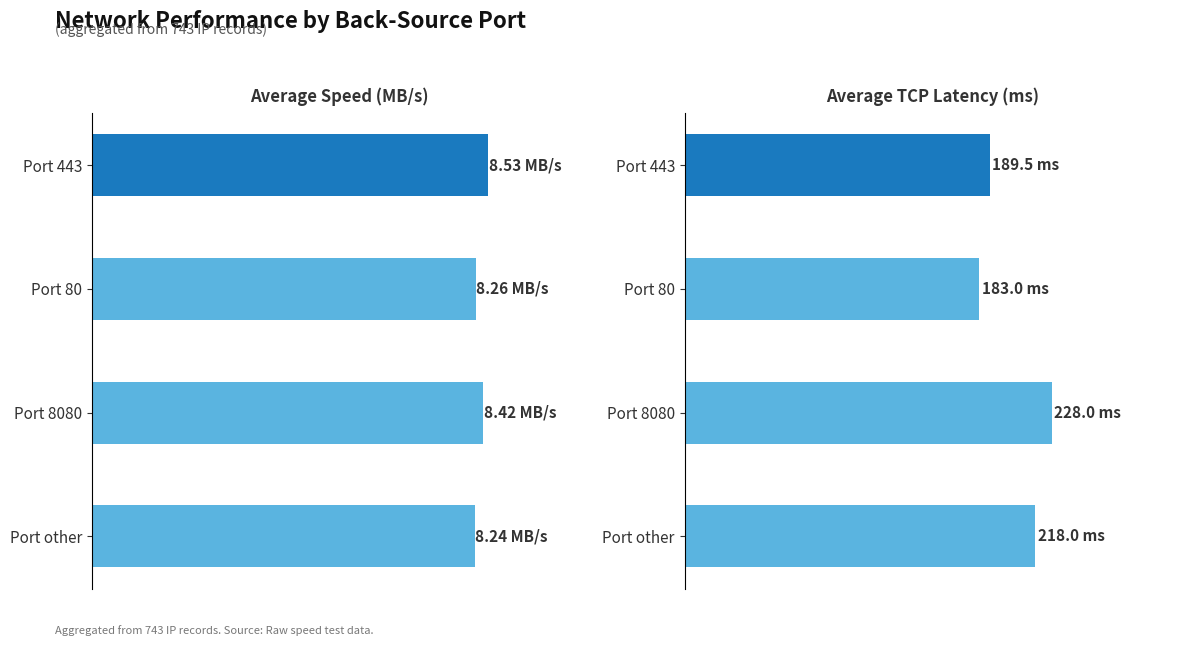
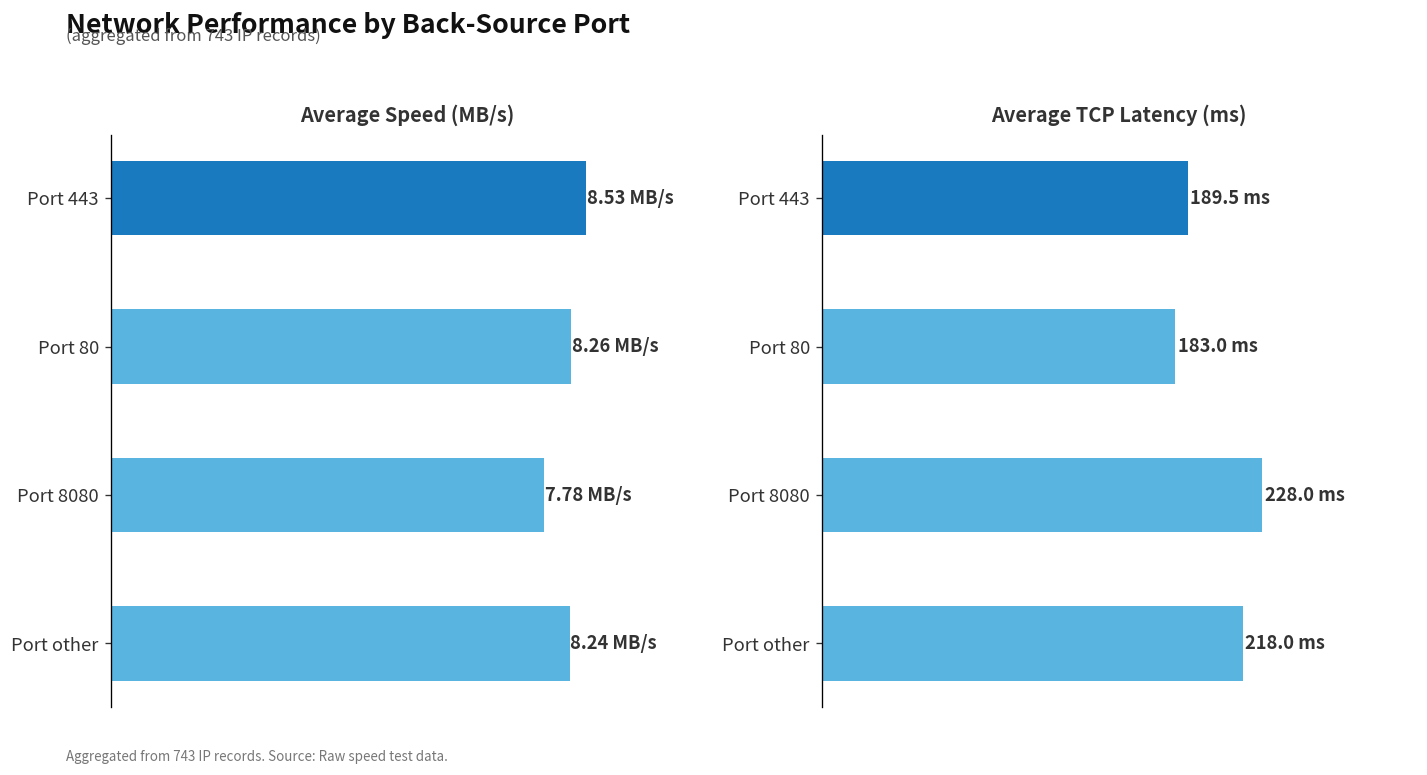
Average Speed (MB/s), Port 8080: 8.42 -> 7.78
